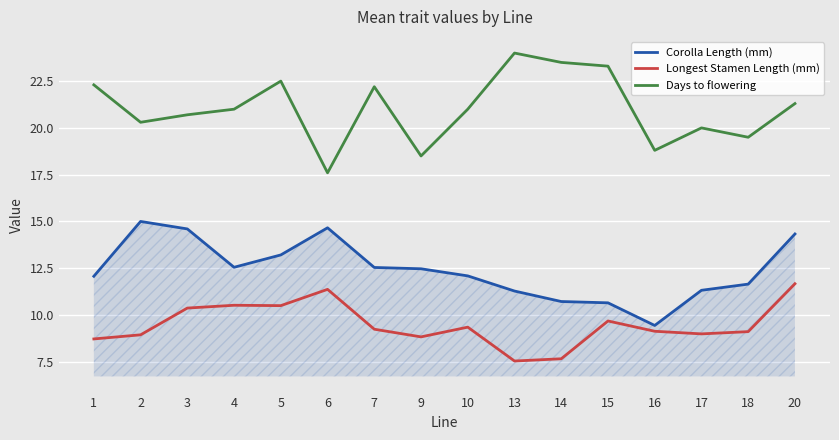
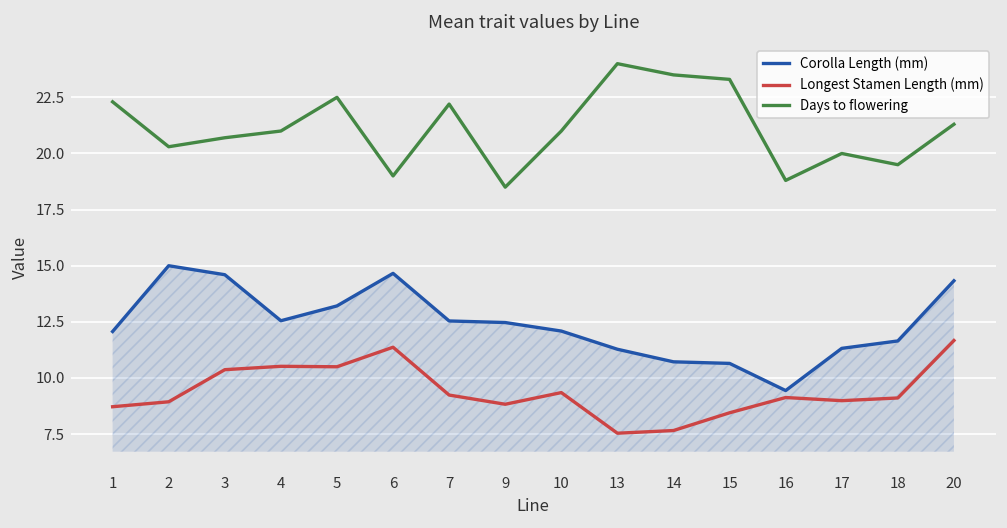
Days to flowering, 6: 17.6 -> 19.0
Longest Stamen Length (mm), 15: 9.7 -> 8.5
